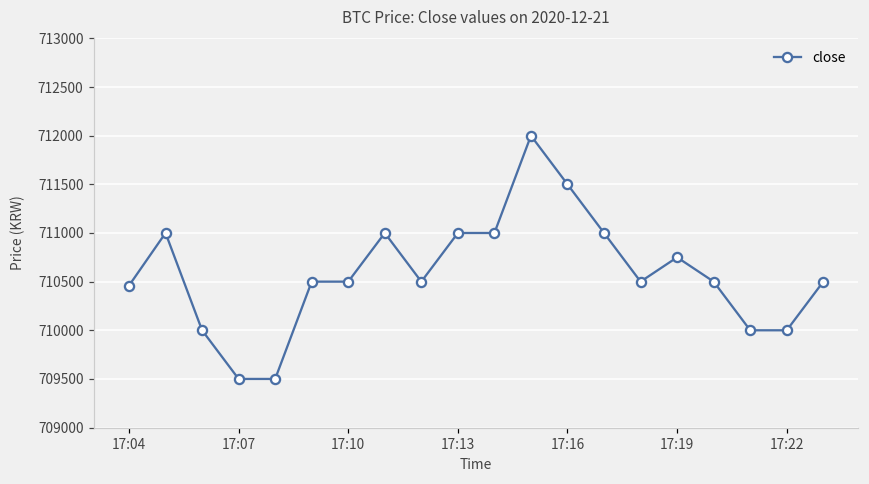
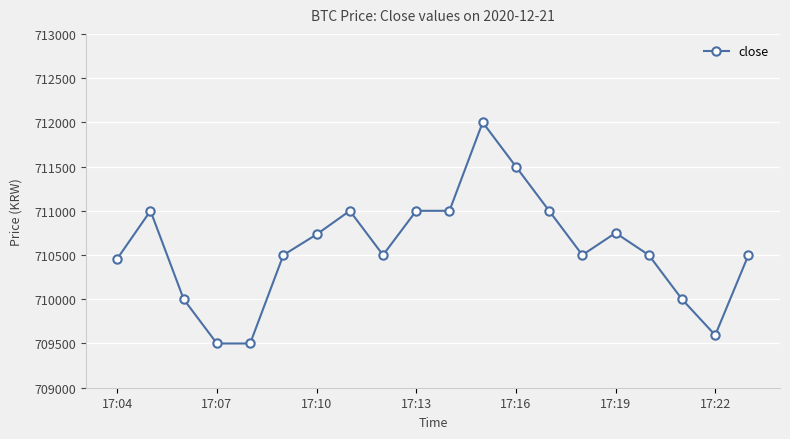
17:10: 710500 -> 710700
17:22: 710000 -> 709600
